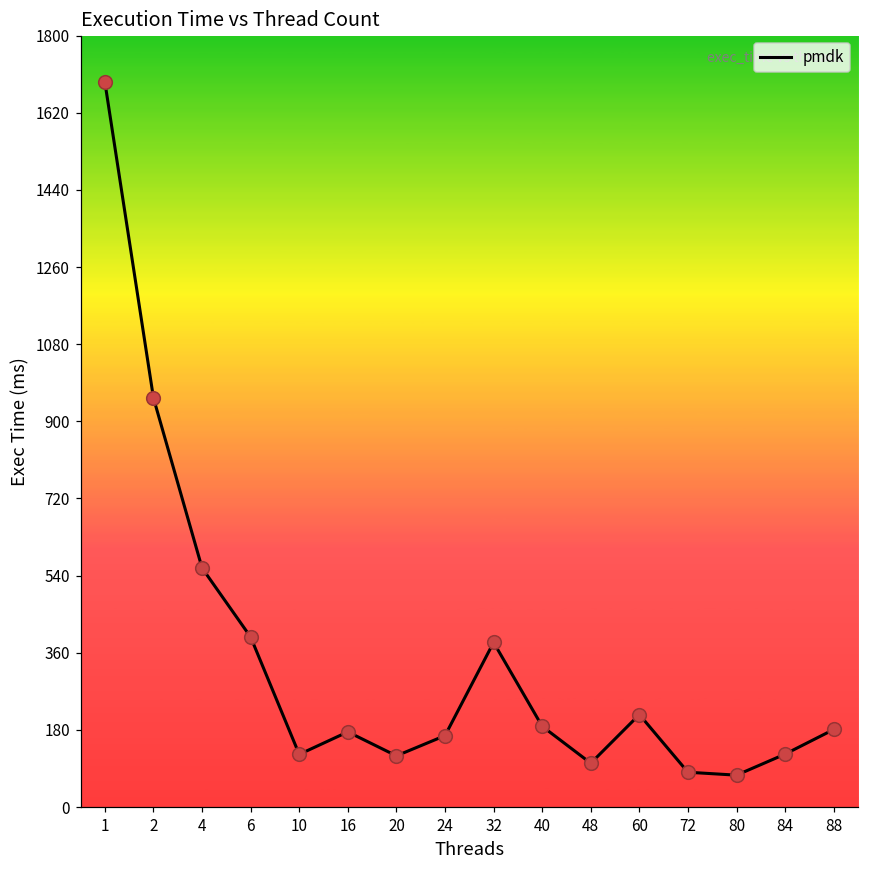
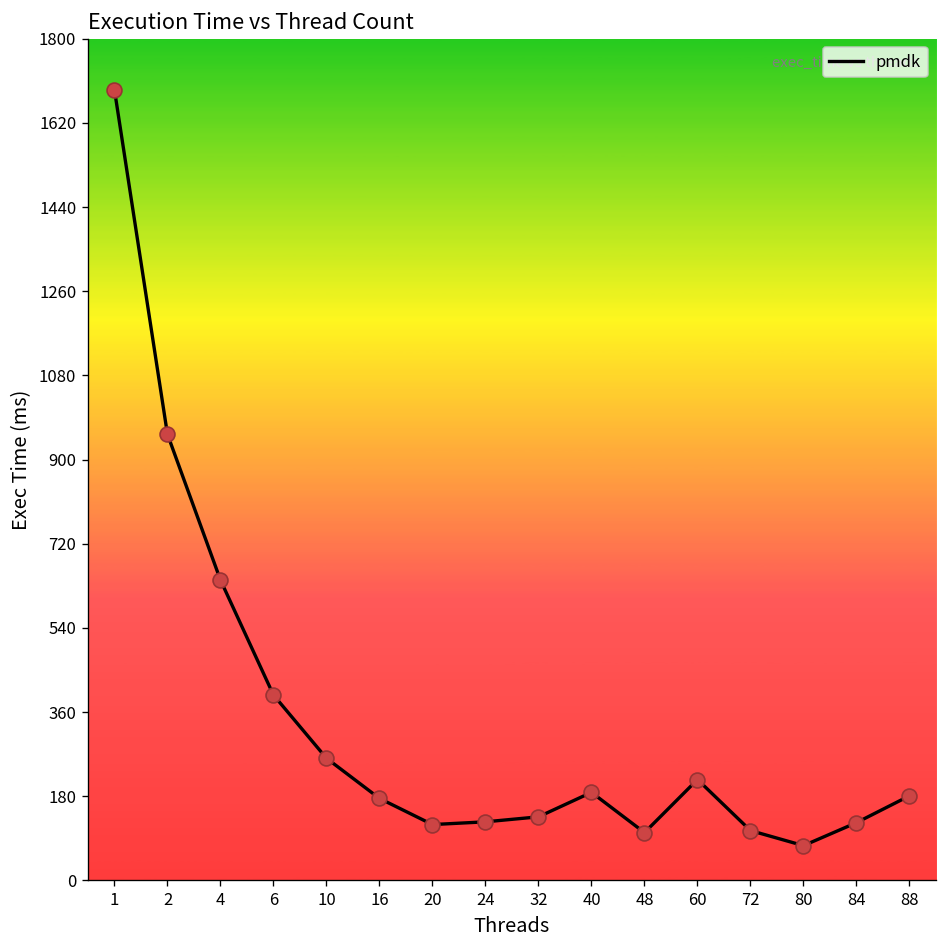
4: 560 -> 640
10: 120 -> 260
24: 170 -> 130
32: 380 -> 140
72: 80 -> 110
